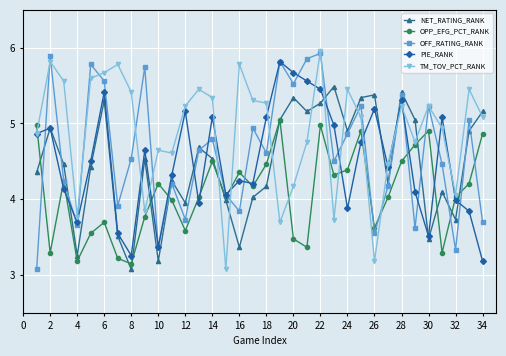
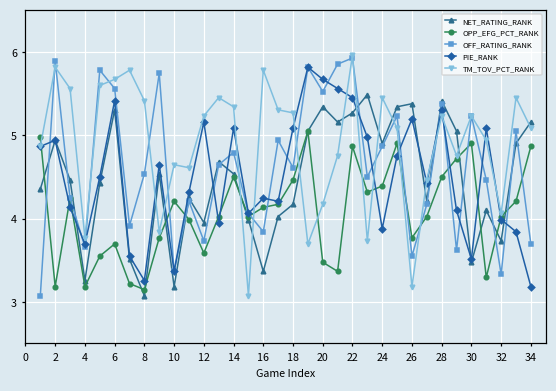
OPP_EFG_PCT_RANK, 2: 3.3 -> 3.2
OPP_EFG_PCT_RANK, 16: 4.4 -> 4.1
OPP_EFG_PCT_RANK, 22: 5.0 -> 4.9
OPP_EFG_PCT_RANK, 26: 3.6 -> 3.8
